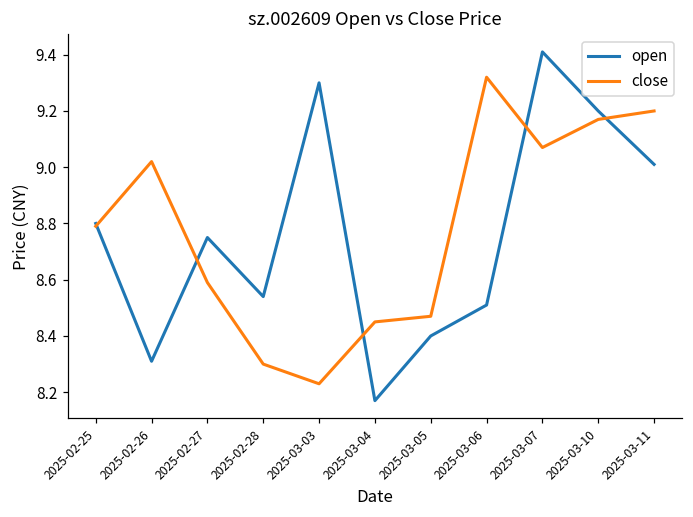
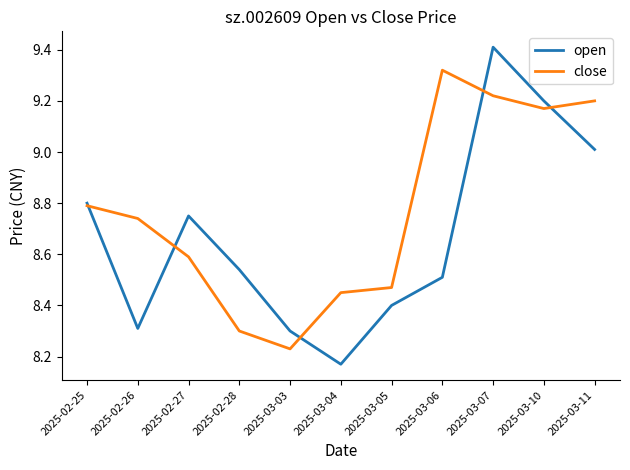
close, 2025-02-26: 9.02 -> 8.74
open, 2025-03-03: 9.3 -> 8.3
close, 2025-03-07: 9.07 -> 9.22
